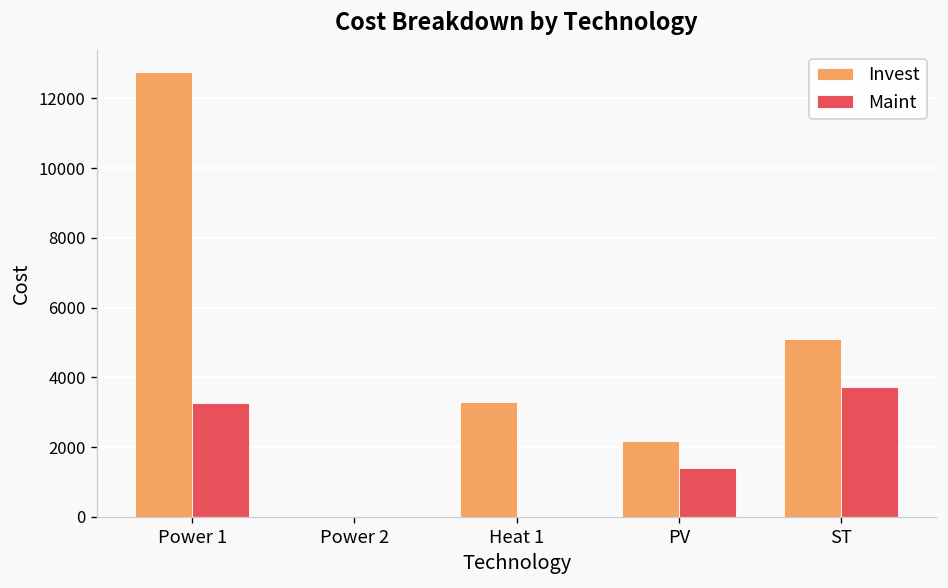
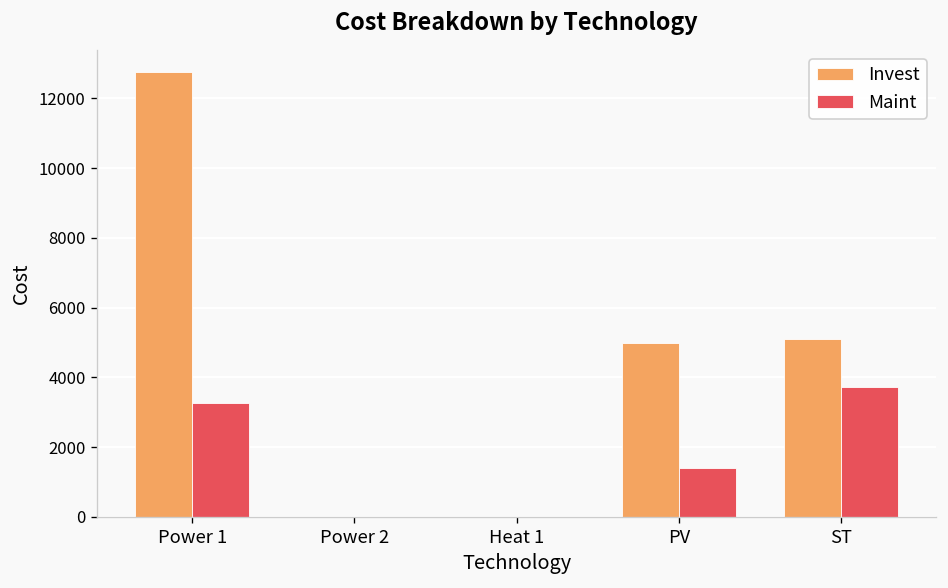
Invest, Heat 1: 3300 -> 0
Invest, PV: 2200 -> 5000
